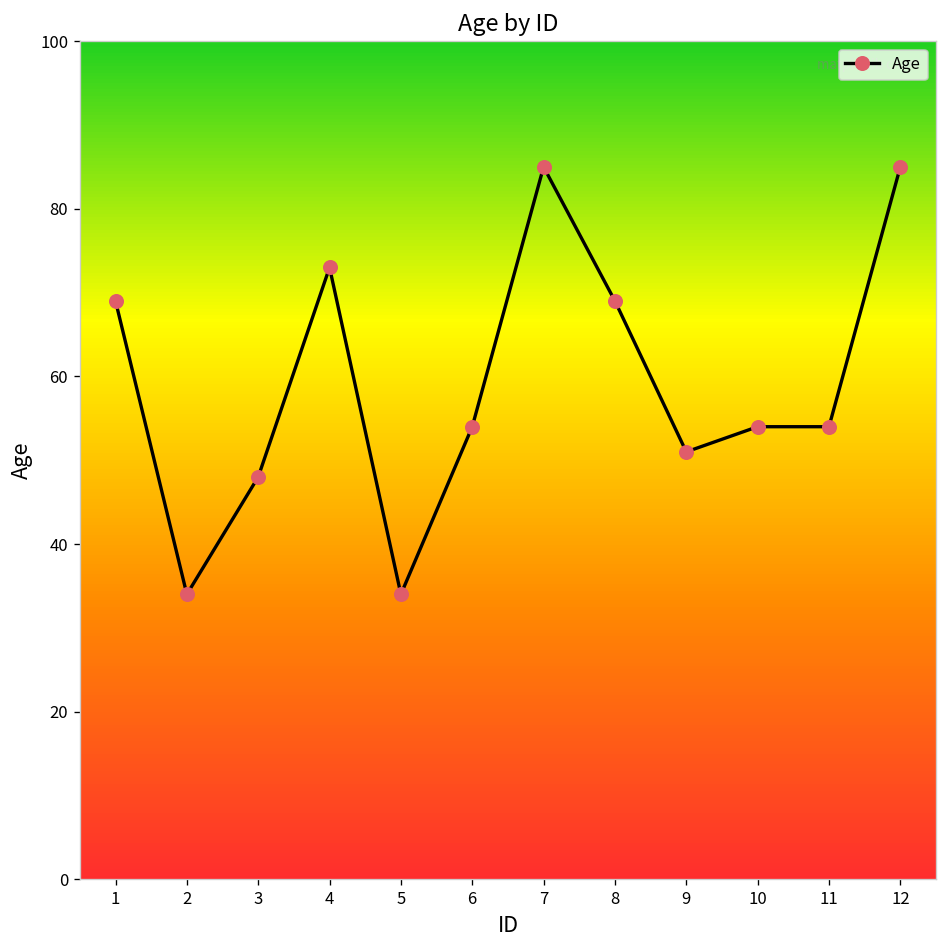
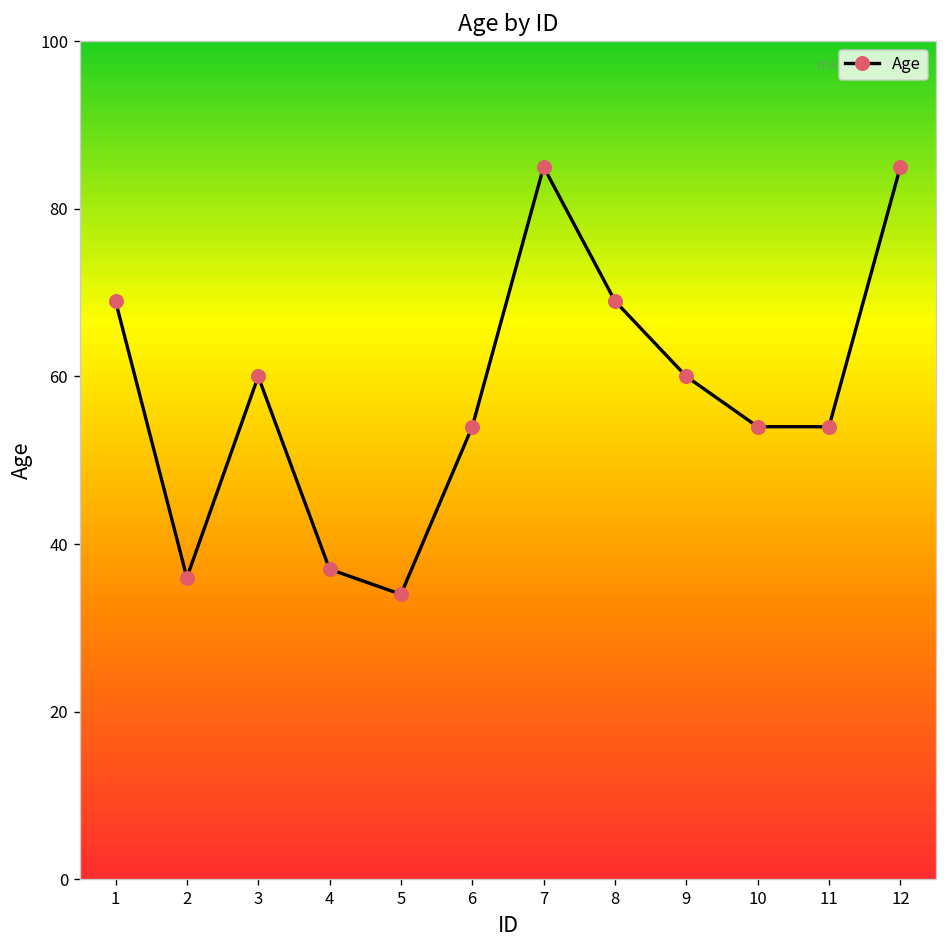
2: 34 -> 36
3: 48 -> 60
4: 73 -> 37
9: 51 -> 60
